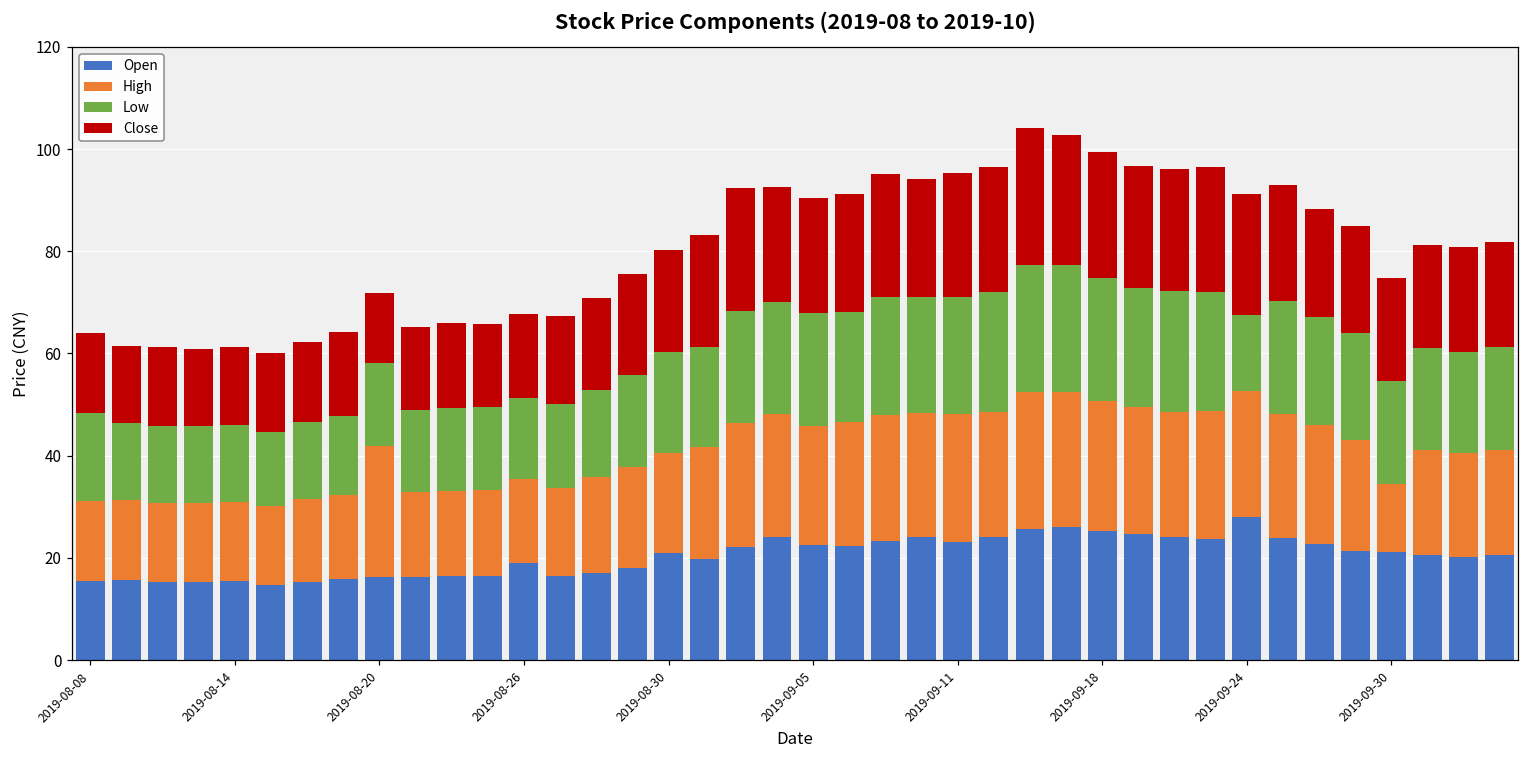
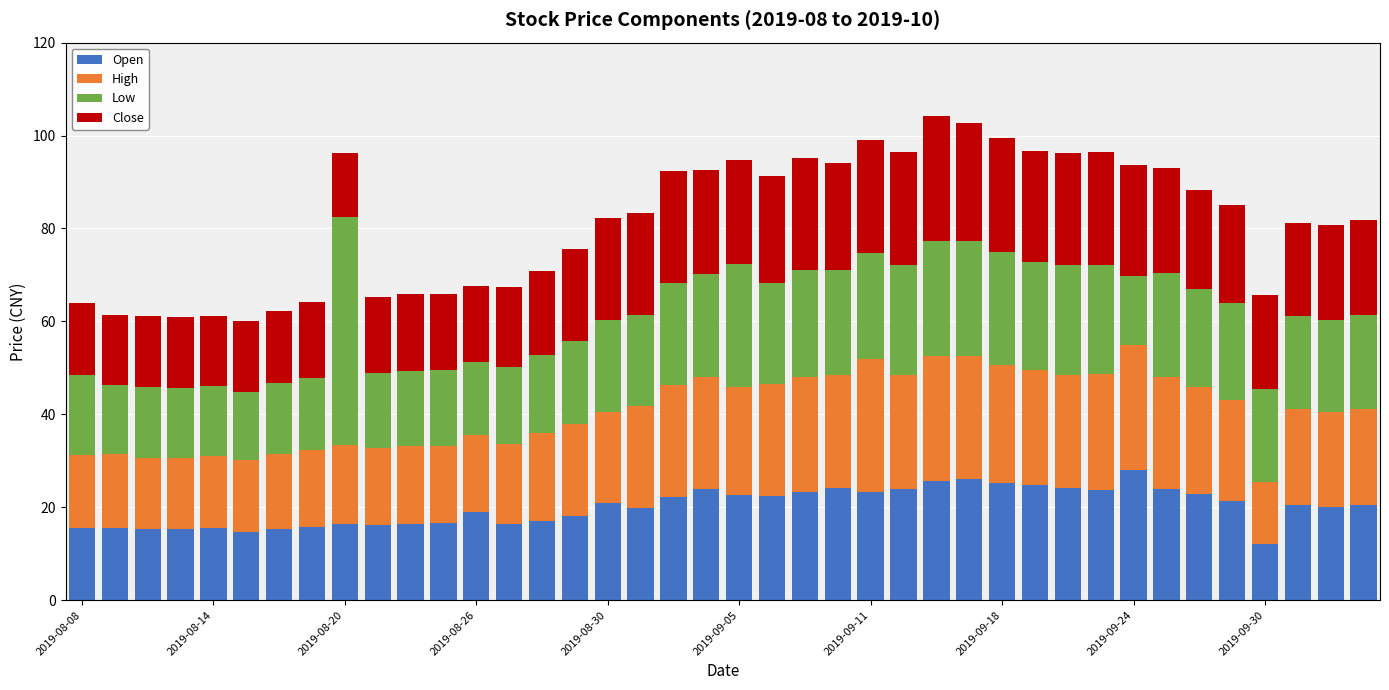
High, 2019-08-20: 26 -> 17
Low, 2019-08-20: 16 -> 49
Close, 2019-08-30: 20 -> 22
Low, 2019-09-05: 22 -> 27
High, 2019-09-11: 25 -> 29
High, 2019-09-24: 25 -> 27
Open, 2019-09-30: 21 -> 12
